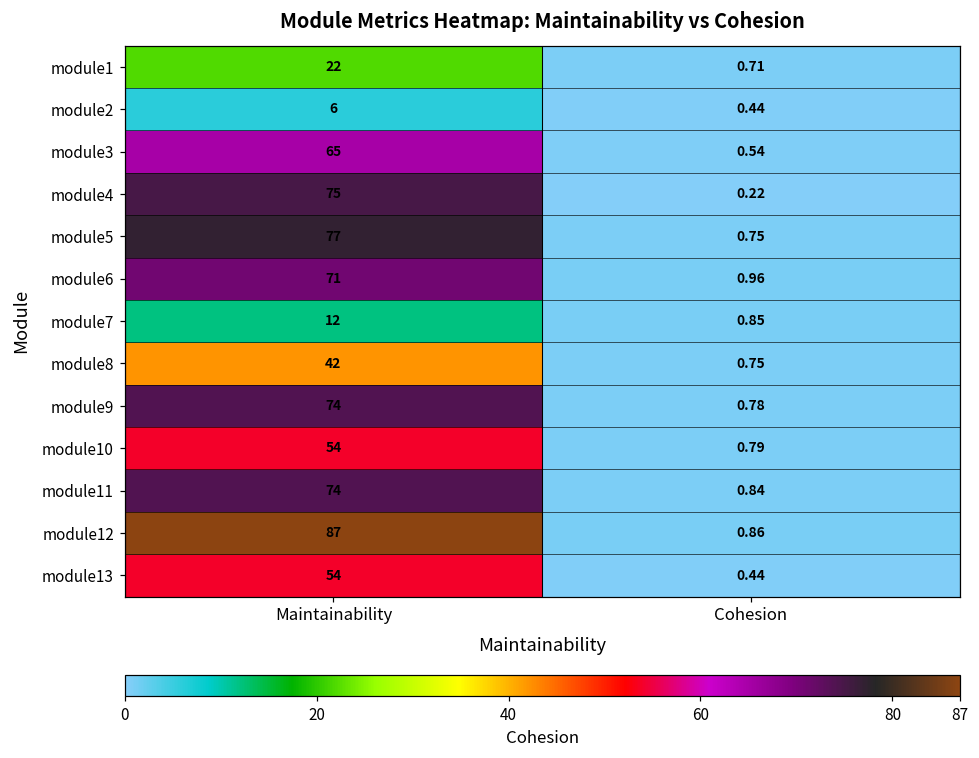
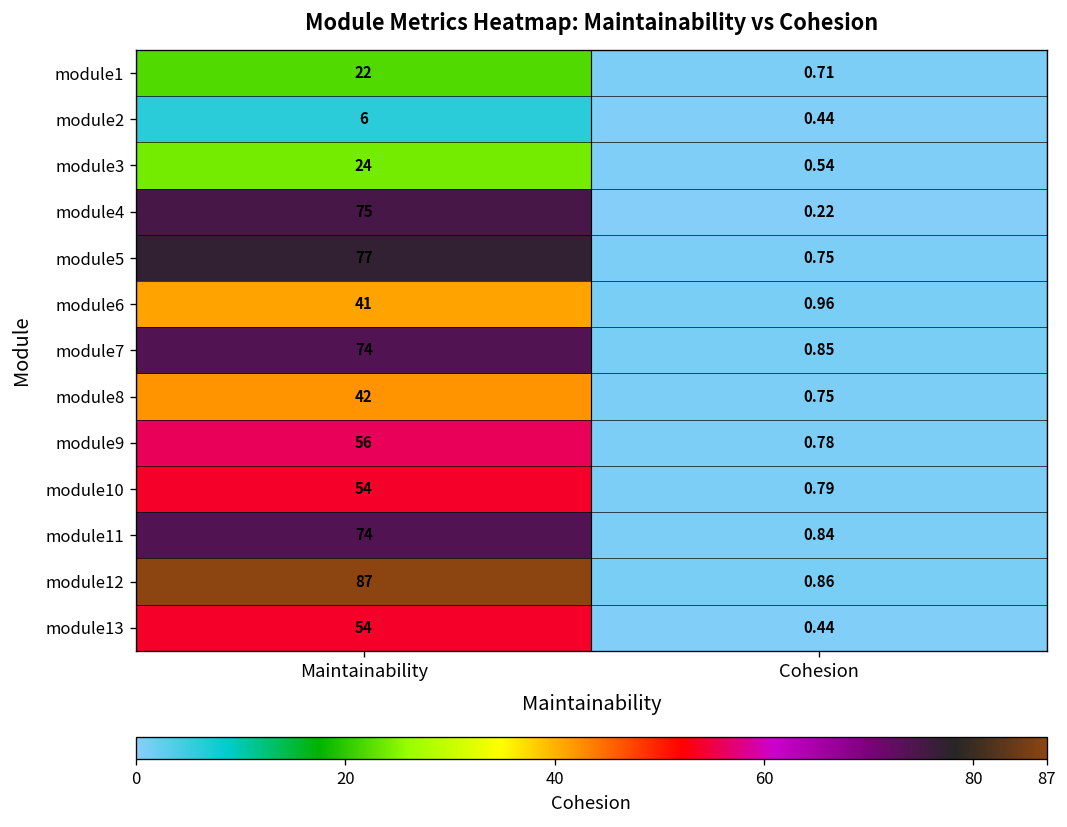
module3, Maintainability: 65 -> 24
module6, Maintainability: 71 -> 41
module7, Maintainability: 12 -> 74
module9, Maintainability: 74 -> 56
